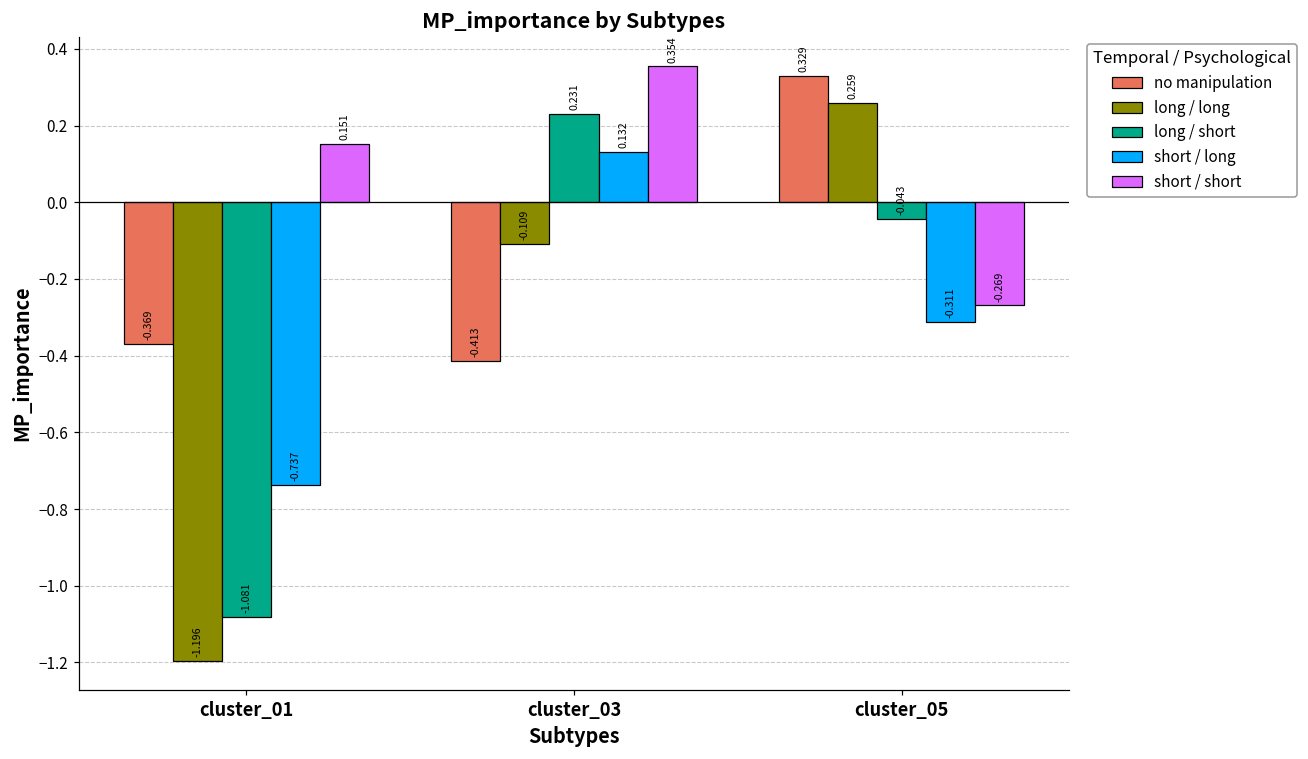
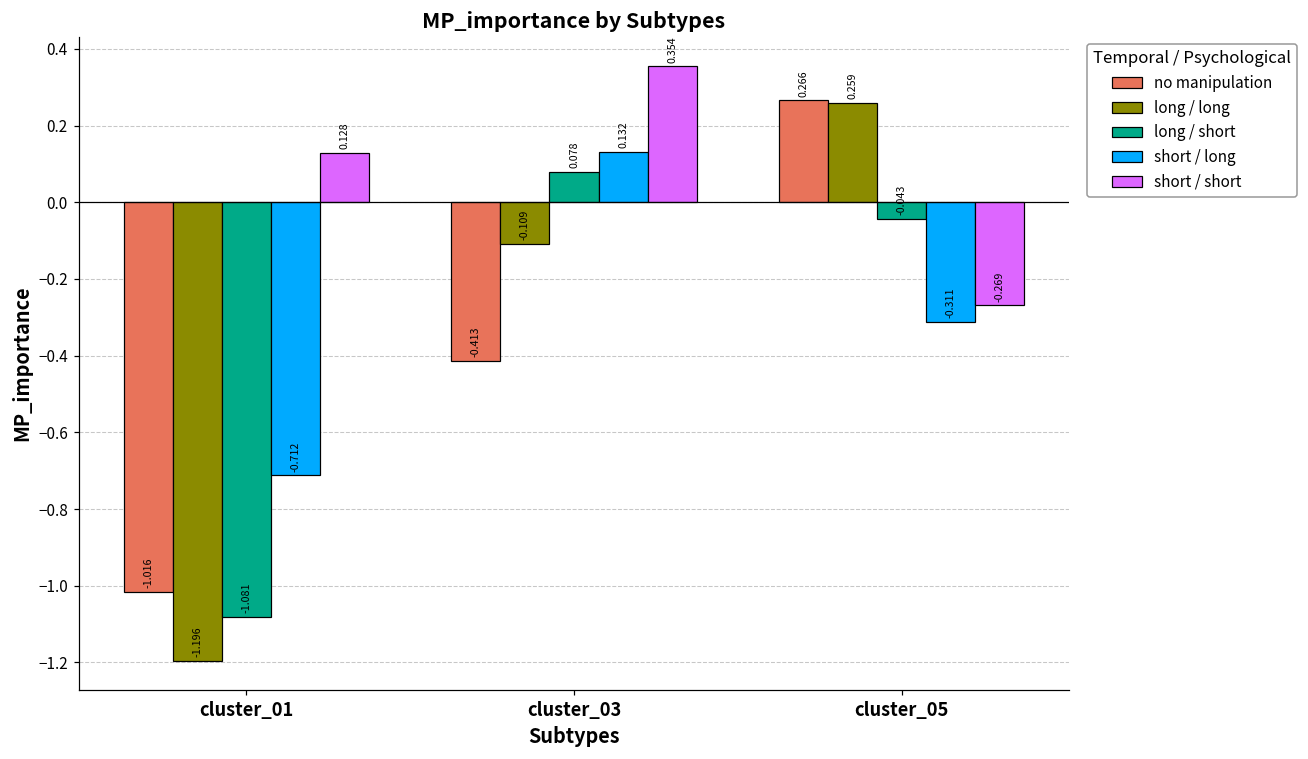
no manipulation, cluster_01: -0.369 -> -1.016
short / long, cluster_01: -0.737 -> -0.712
short / short, cluster_01: 0.151 -> 0.128
long / short, cluster_03: 0.231 -> 0.078
no manipulation, cluster_05: 0.329 -> 0.266
